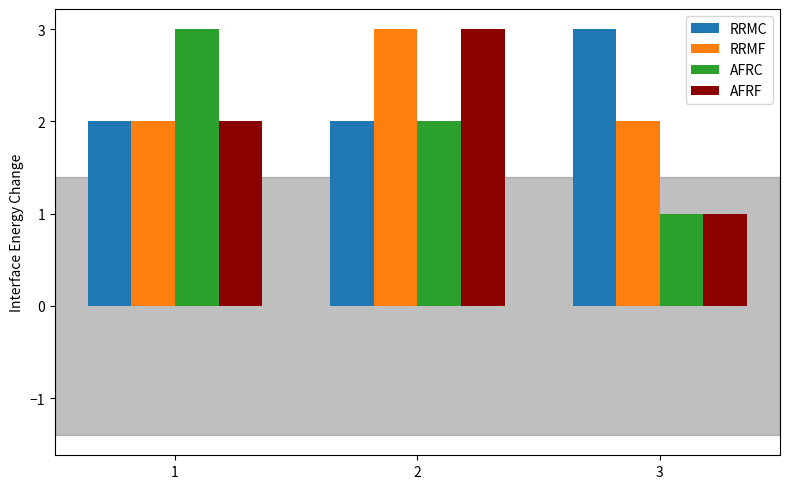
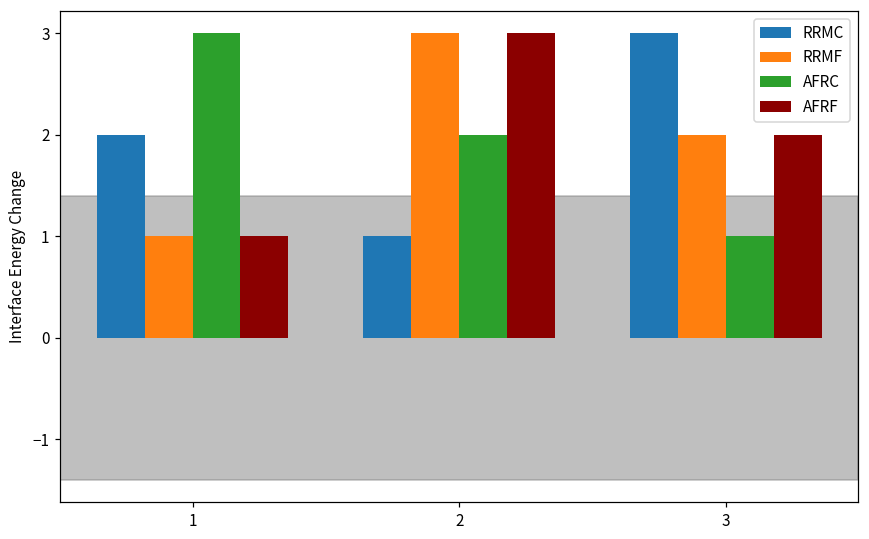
RRMF, 1: 2 -> 1
AFRF, 1: 2 -> 1
RRMC, 2: 2 -> 1
AFRF, 3: 1 -> 2
